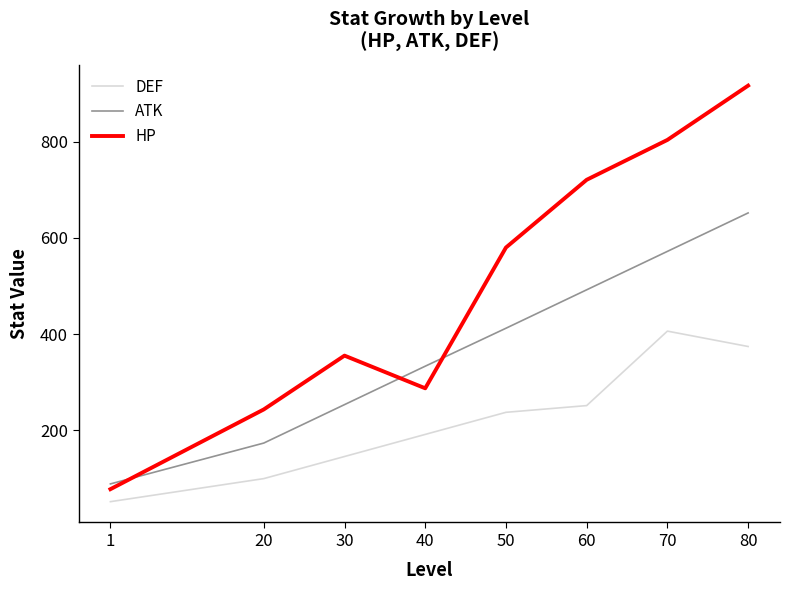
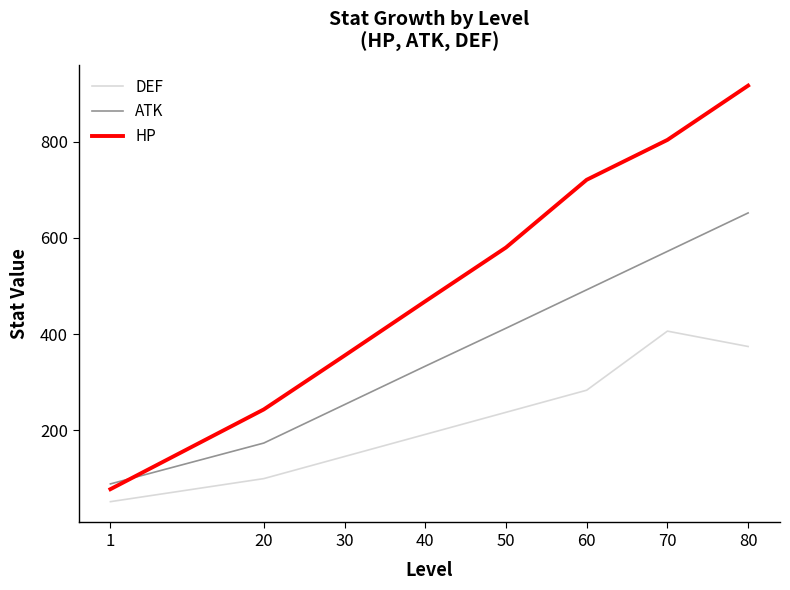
HP, 40: 290 -> 470
DEF, 60: 250 -> 280
